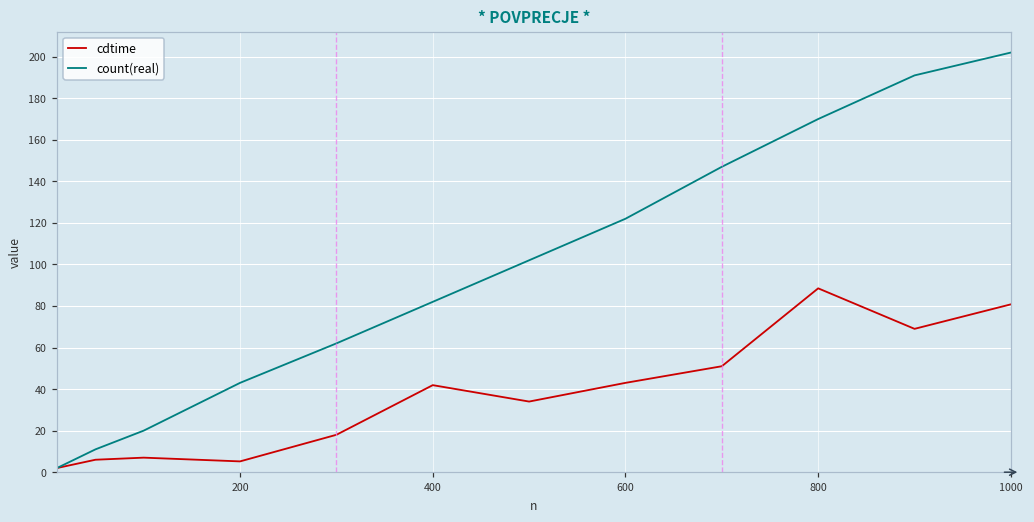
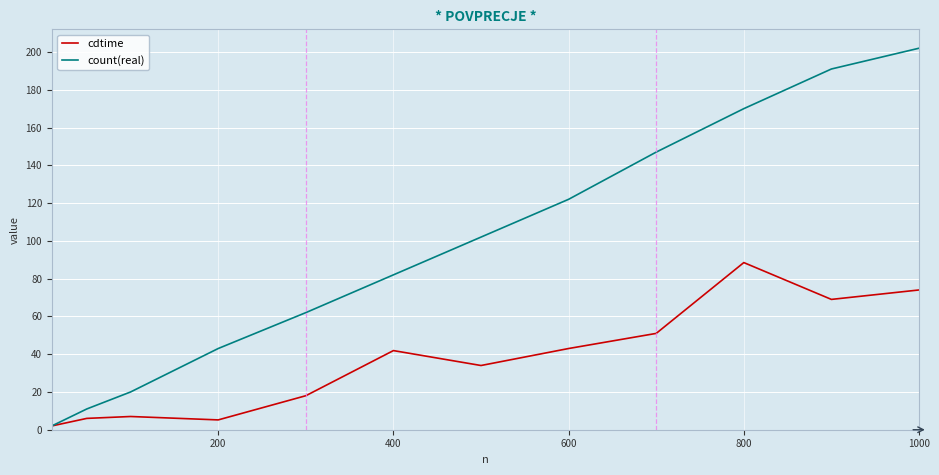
cdtime, 1000: 81 -> 74
